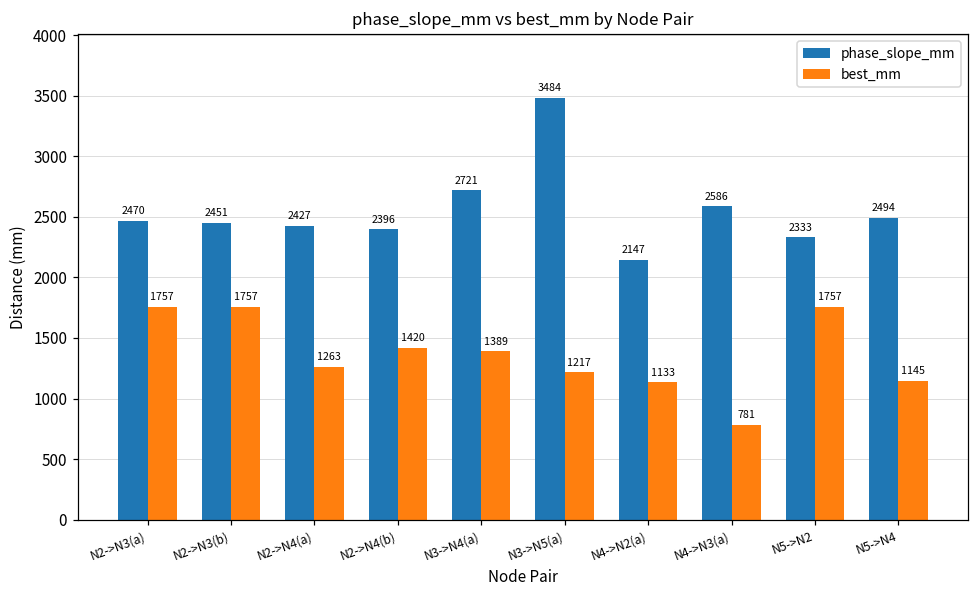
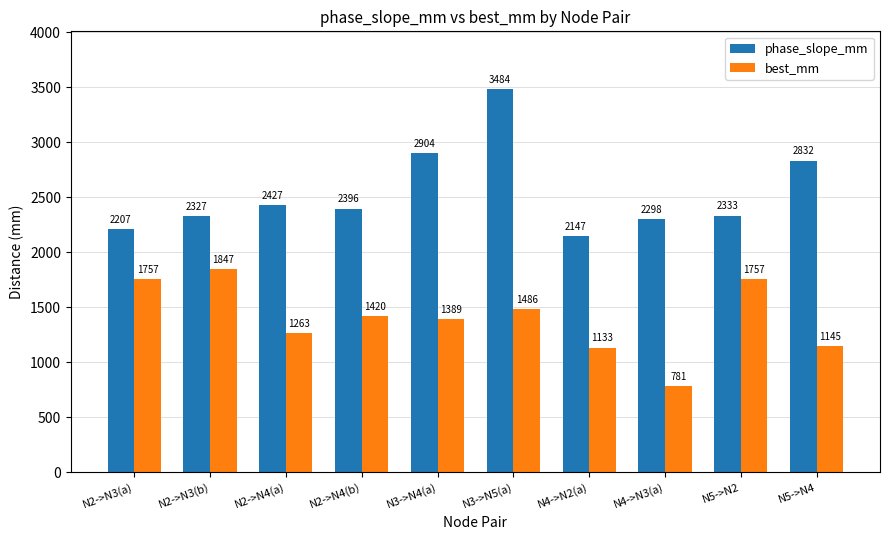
phase_slope_mm, N2->N3(a): 2470 -> 2207
phase_slope_mm, N2->N3(b): 2451 -> 2327
best_mm, N2->N3(b): 1757 -> 1847
phase_slope_mm, N3->N4(a): 2721 -> 2904
best_mm, N3->N5(a): 1217 -> 1486
phase_slope_mm, N4->N3(a): 2586 -> 2298
phase_slope_mm, N5->N4: 2494 -> 2832
